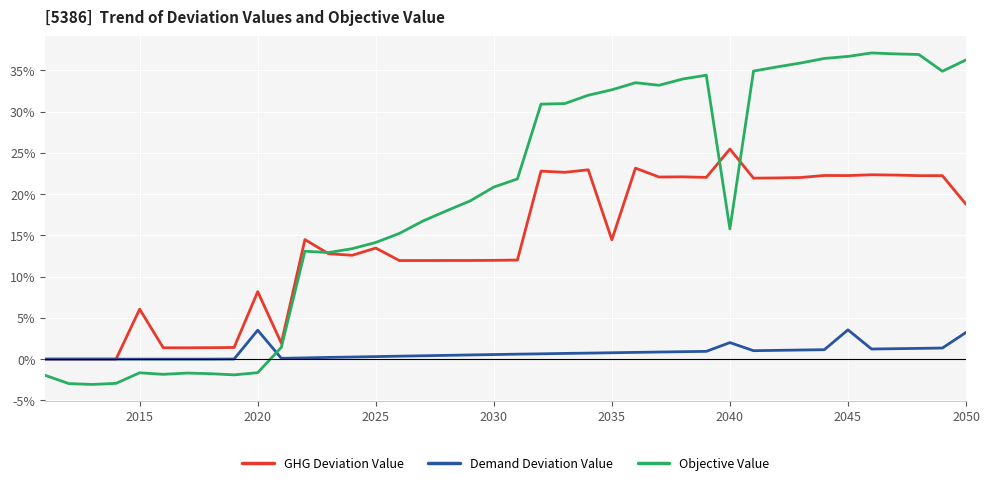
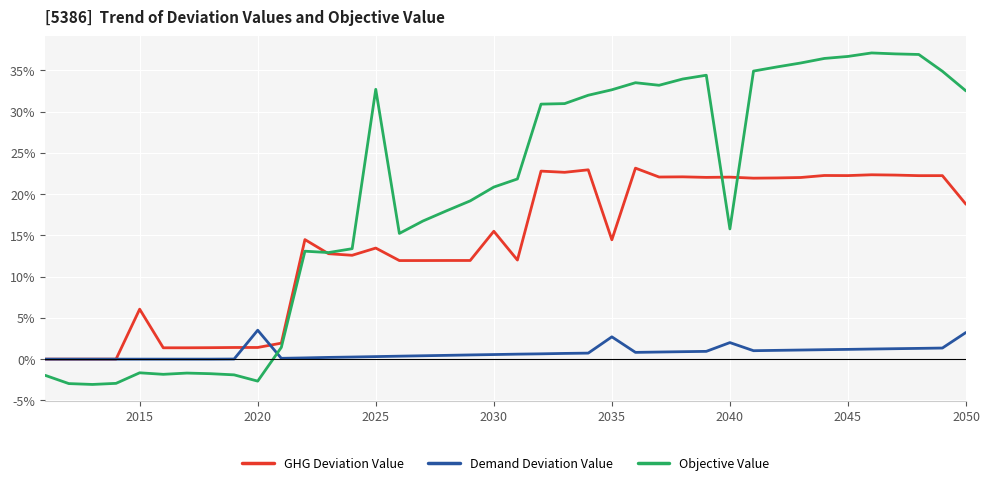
GHG Deviation Value, 2020: 8% -> 1%
Objective Value, 2020: -2% -> -3%
Objective Value, 2025: 14% -> 33%
GHG Deviation Value, 2030: 12% -> 15%
Demand Deviation Value, 2035: 1% -> 3%
GHG Deviation Value, 2040: 25% -> 22%
Demand Deviation Value, 2045: 4% -> 1%
Objective Value, 2050: 36% -> 32%
